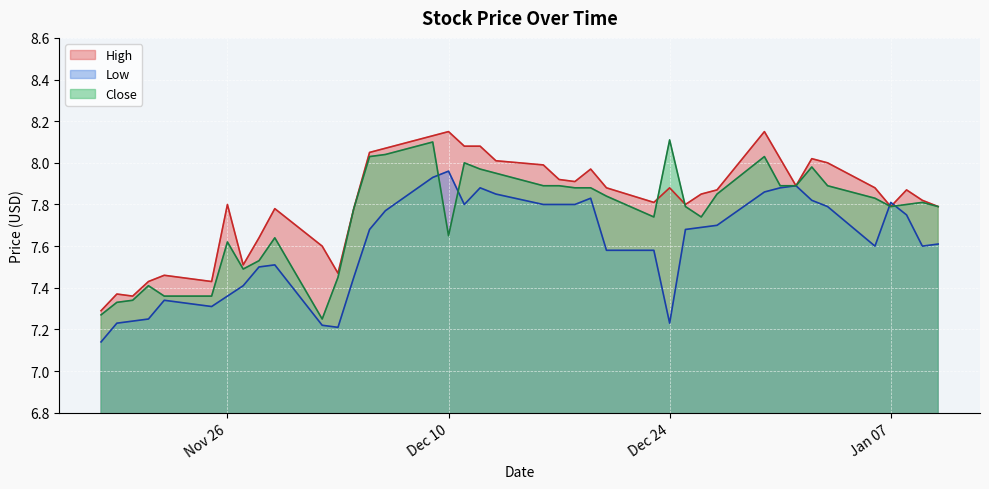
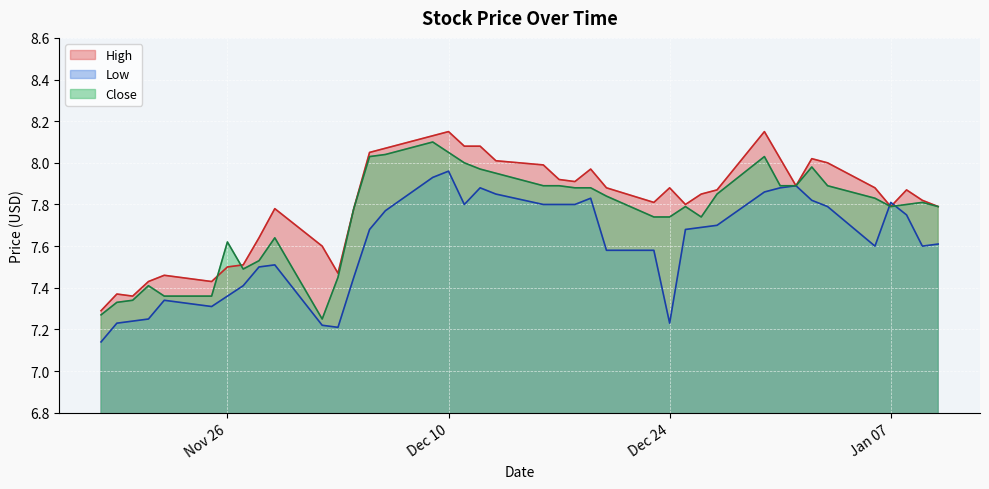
High, Nov 26: 7.8 -> 7.5
Close, Dec 10: 7.65 -> 8.05
Close, Dec 24: 8.11 -> 7.74
